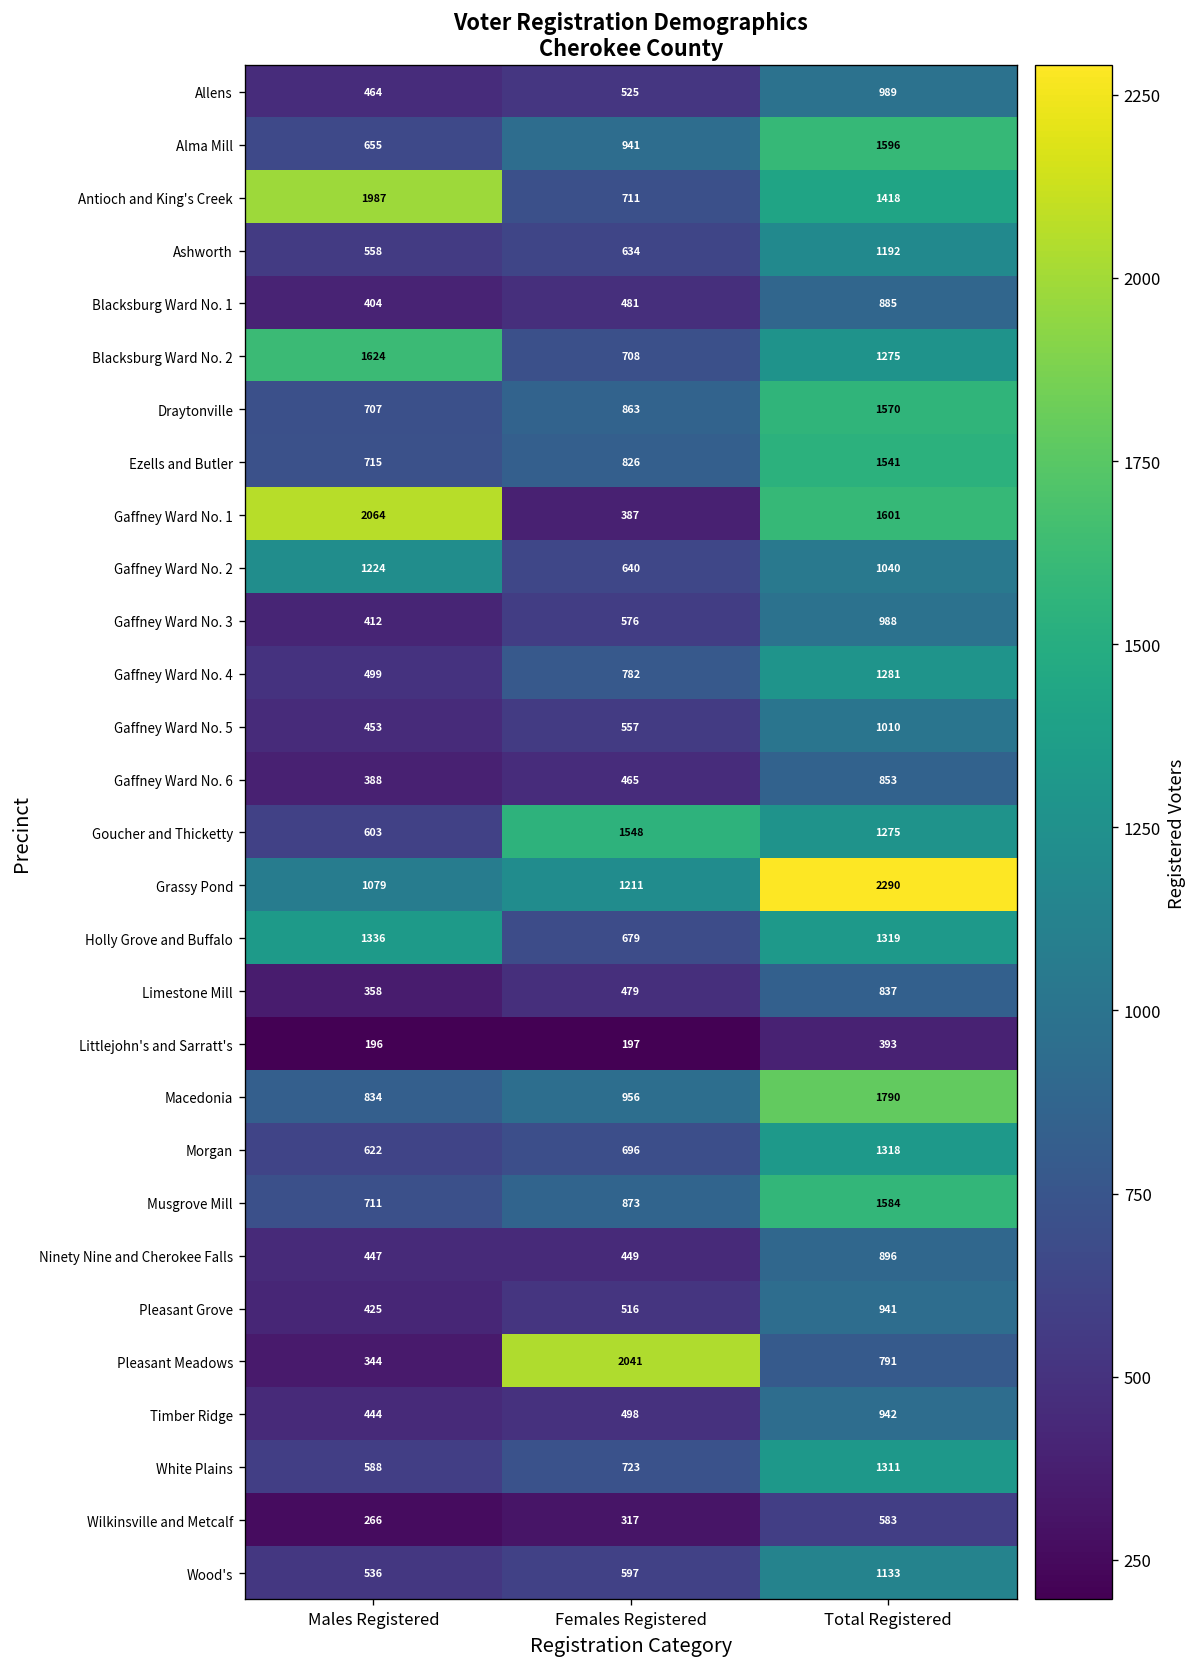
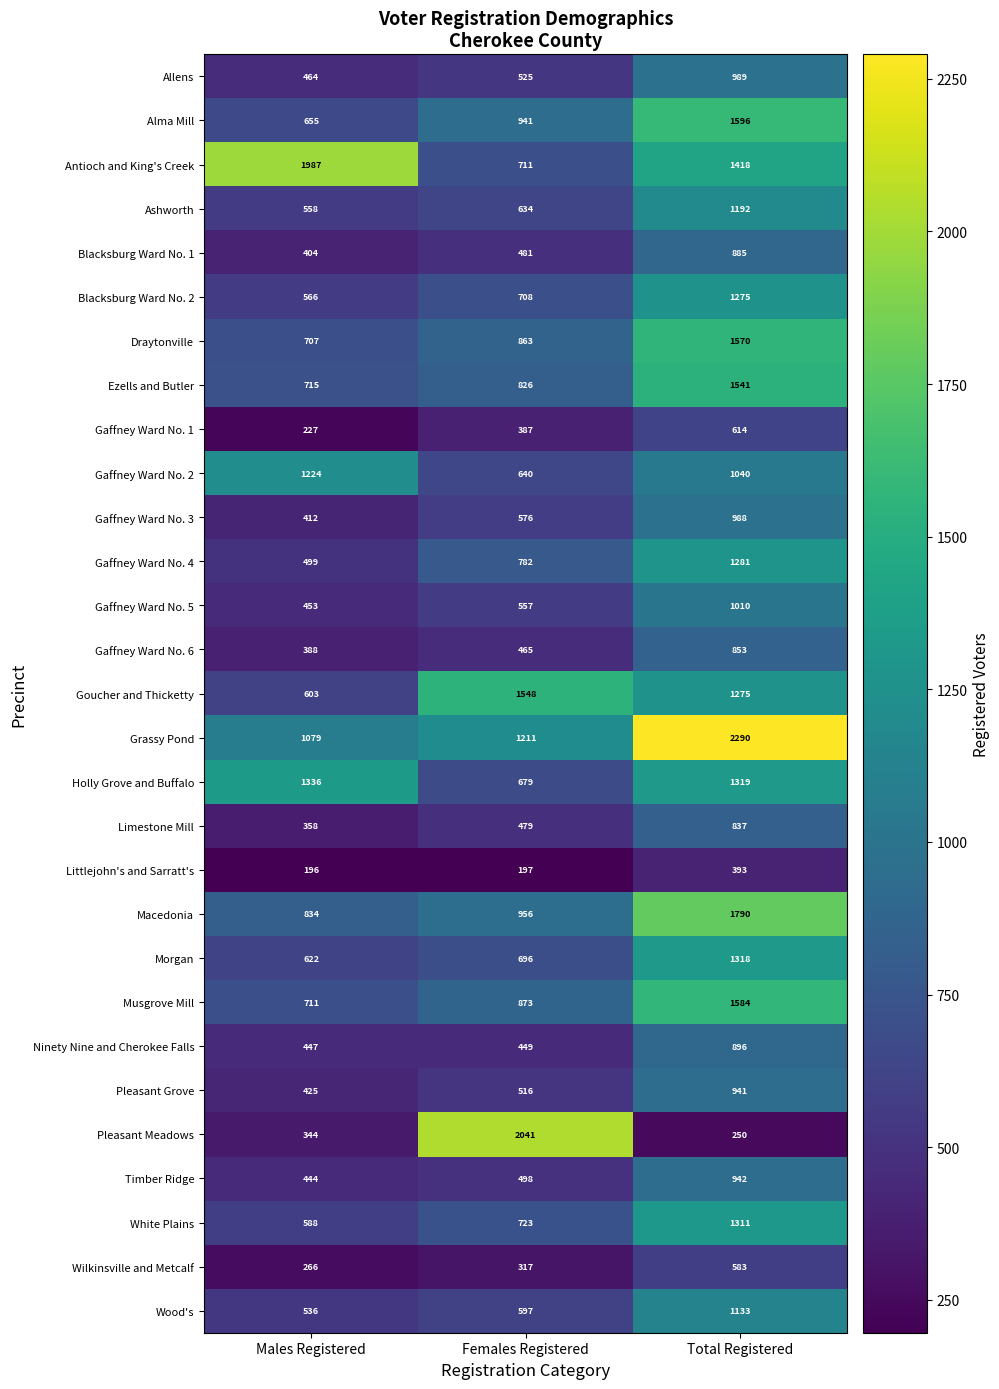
Blacksburg Ward No. 2, Males Registered: 1624 -> 566
Gaffney Ward No. 1, Males Registered: 2064 -> 227
Gaffney Ward No. 1, Total Registered: 1601 -> 614
Pleasant Meadows, Total Registered: 791 -> 250
